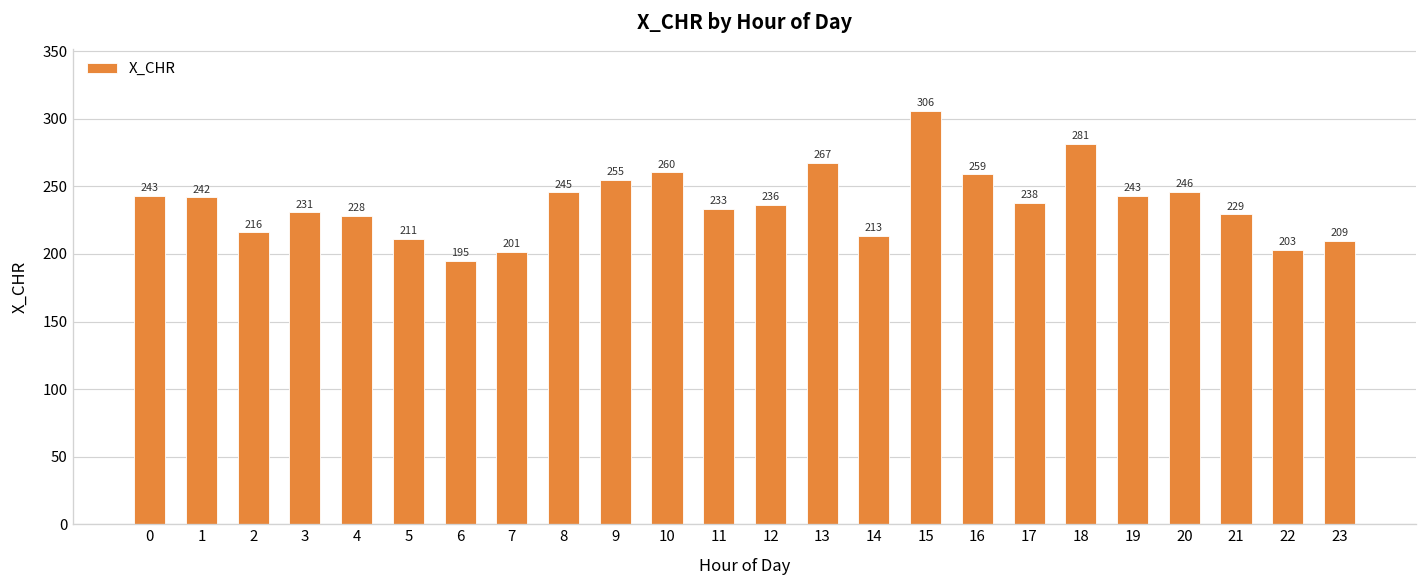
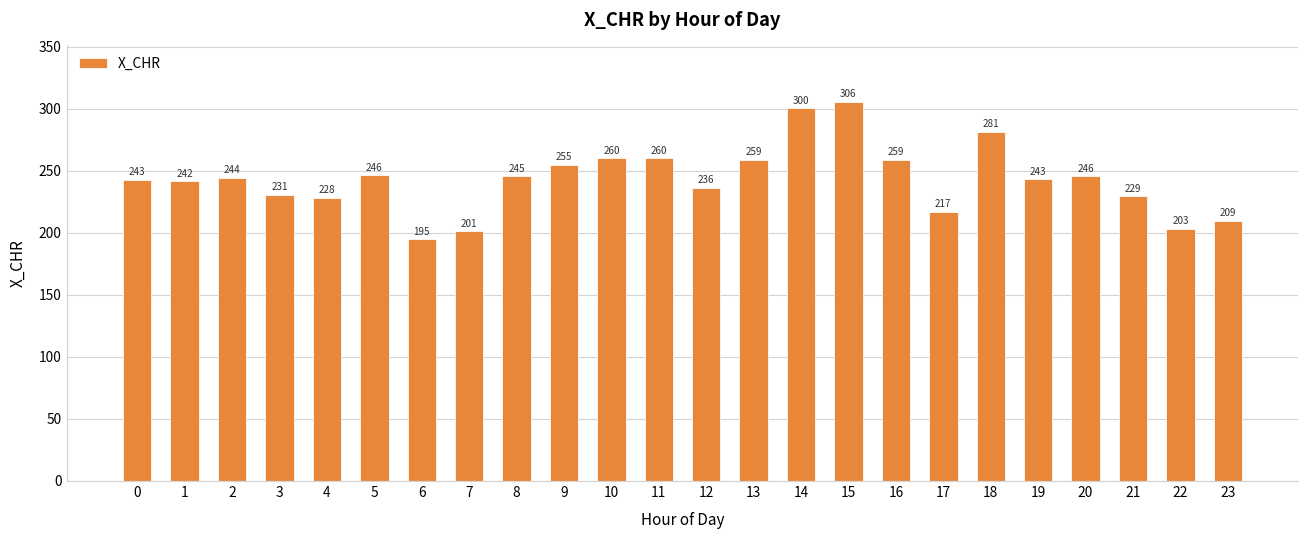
2: 216 -> 244
5: 211 -> 246
11: 233 -> 260
13: 267 -> 259
14: 213 -> 300
17: 238 -> 217
